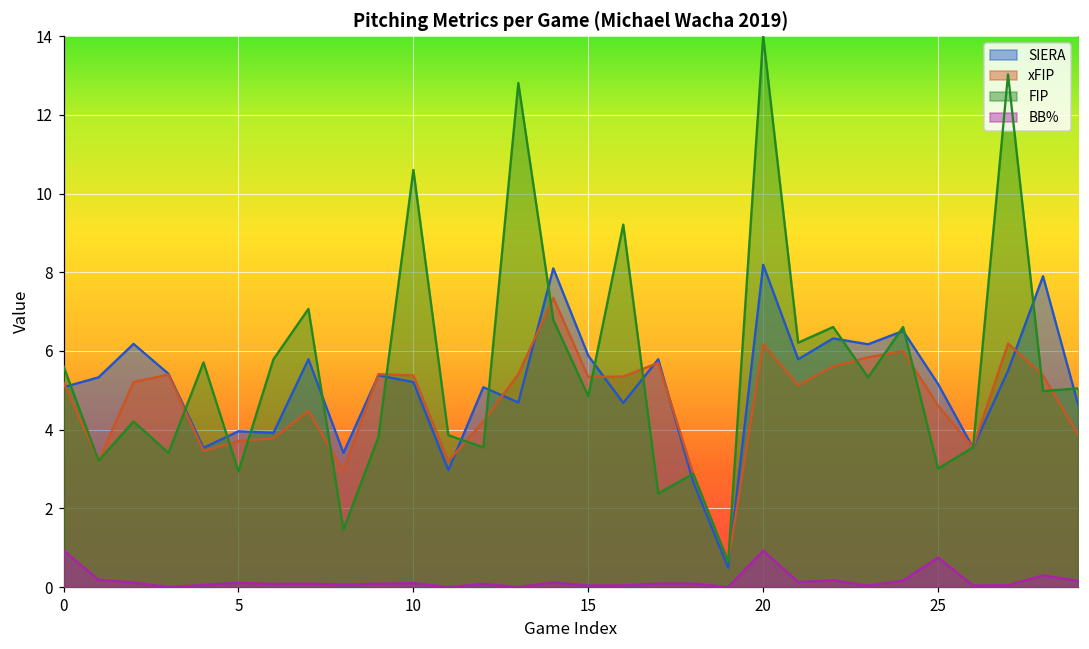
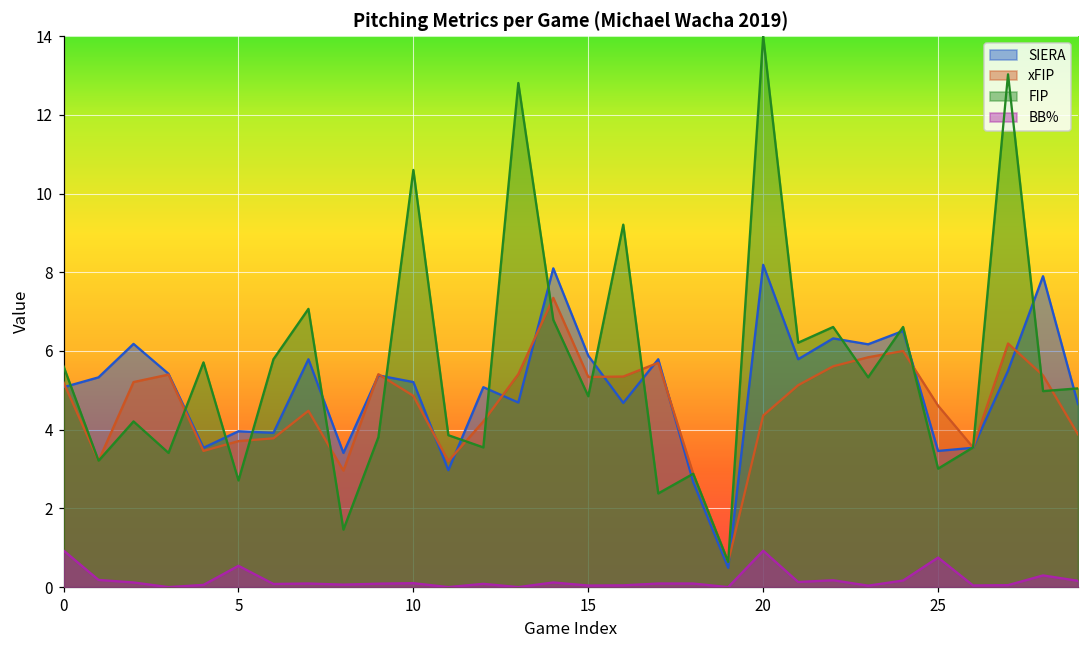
FIP, 5: 2.9 -> 2.7
BB%, 5: 0.1 -> 0.5
xFIP, 10: 5.4 -> 4.9
xFIP, 20: 6.2 -> 4.4
SIERA, 25: 5.2 -> 3.5
